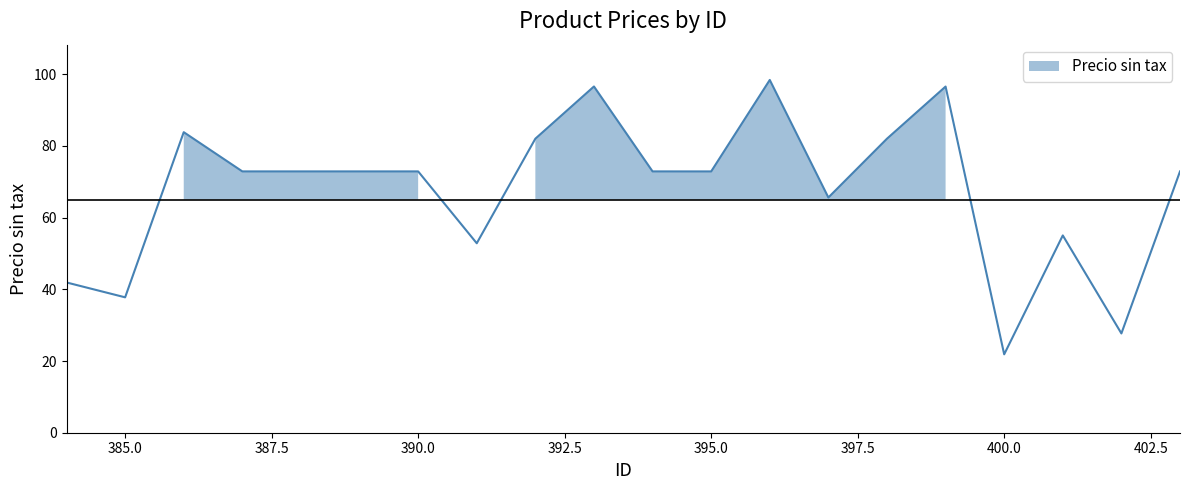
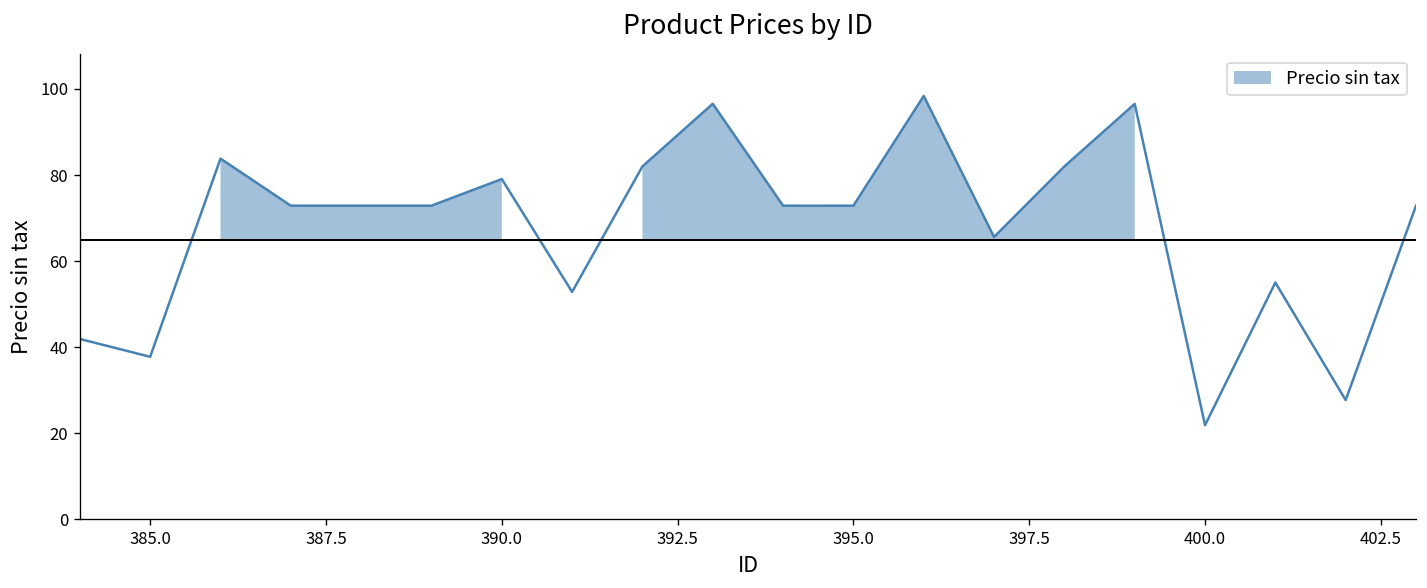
390.0: 73 -> 79
